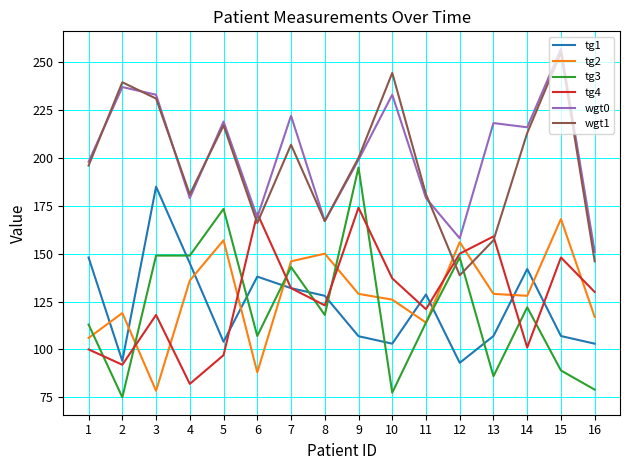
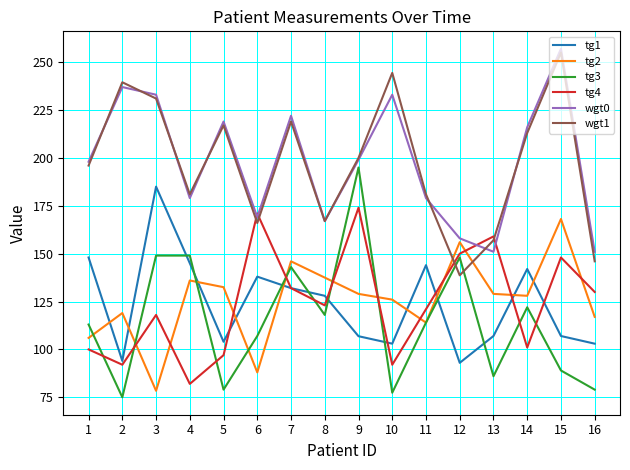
tg2, 5: 157 -> 133
tg3, 5: 173 -> 79
wgt1, 7: 207 -> 219
tg2, 8: 150 -> 138
tg4, 10: 137 -> 92
tg1, 11: 129 -> 144
wgt0, 13: 218 -> 151
